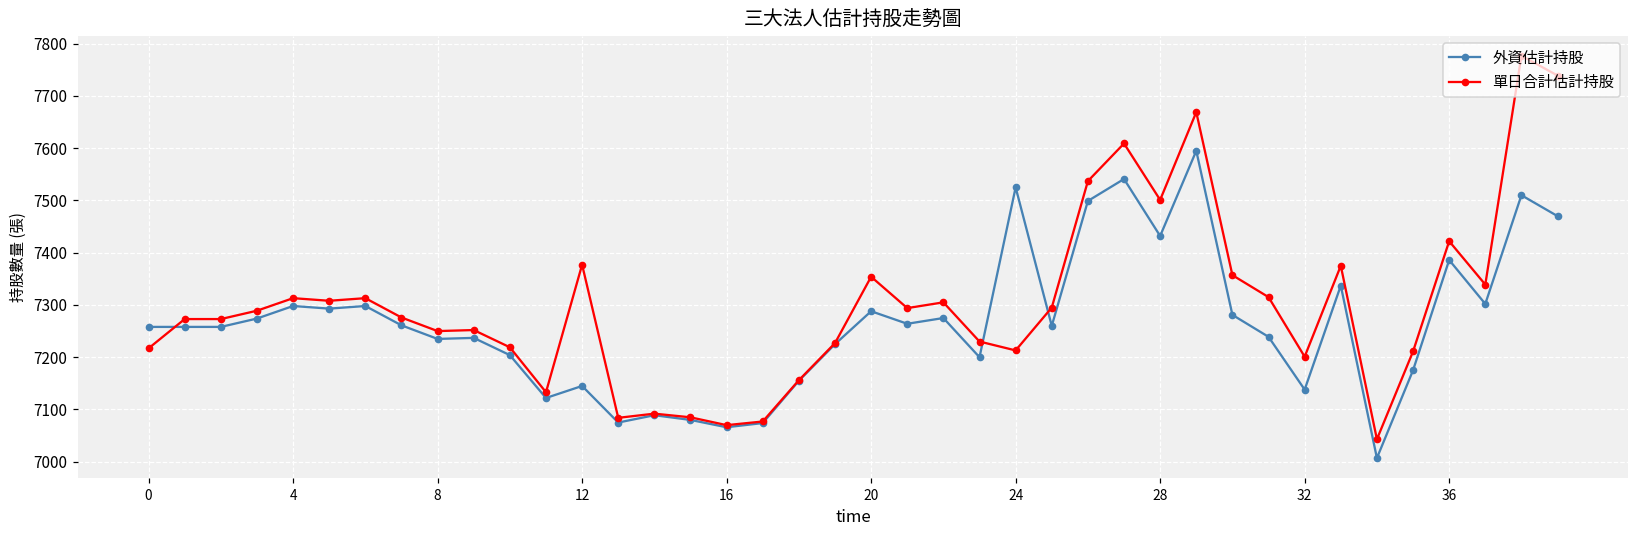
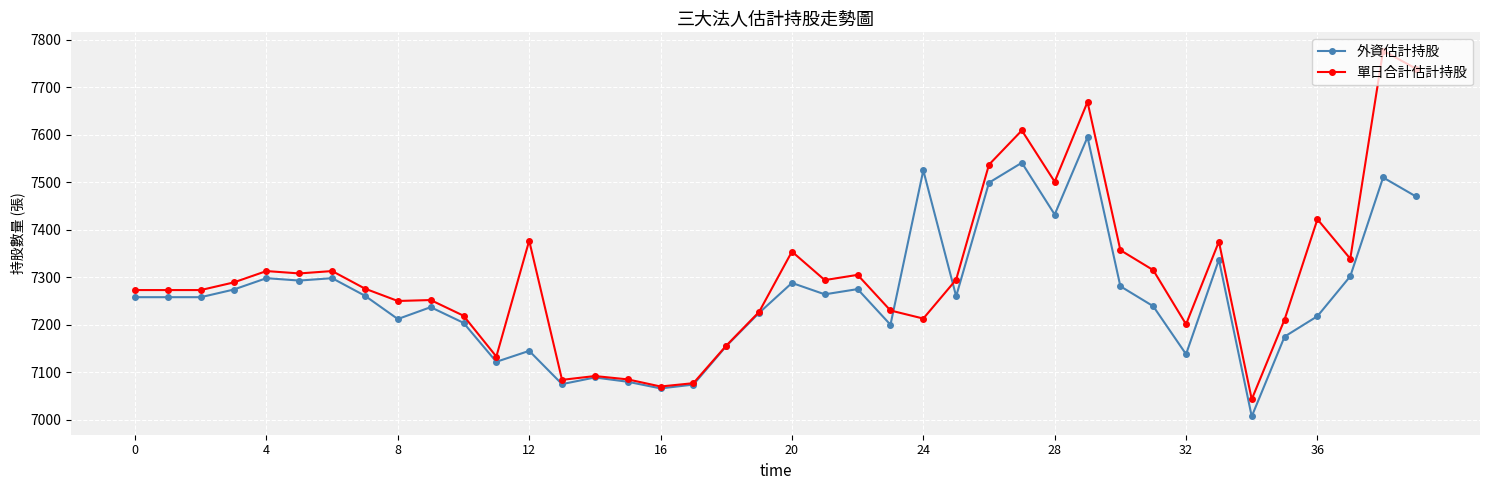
單日合計估計持股, 0: 7220 -> 7270
外資估計持股, 8: 7240 -> 7210
外資估計持股, 36: 7390 -> 7220
